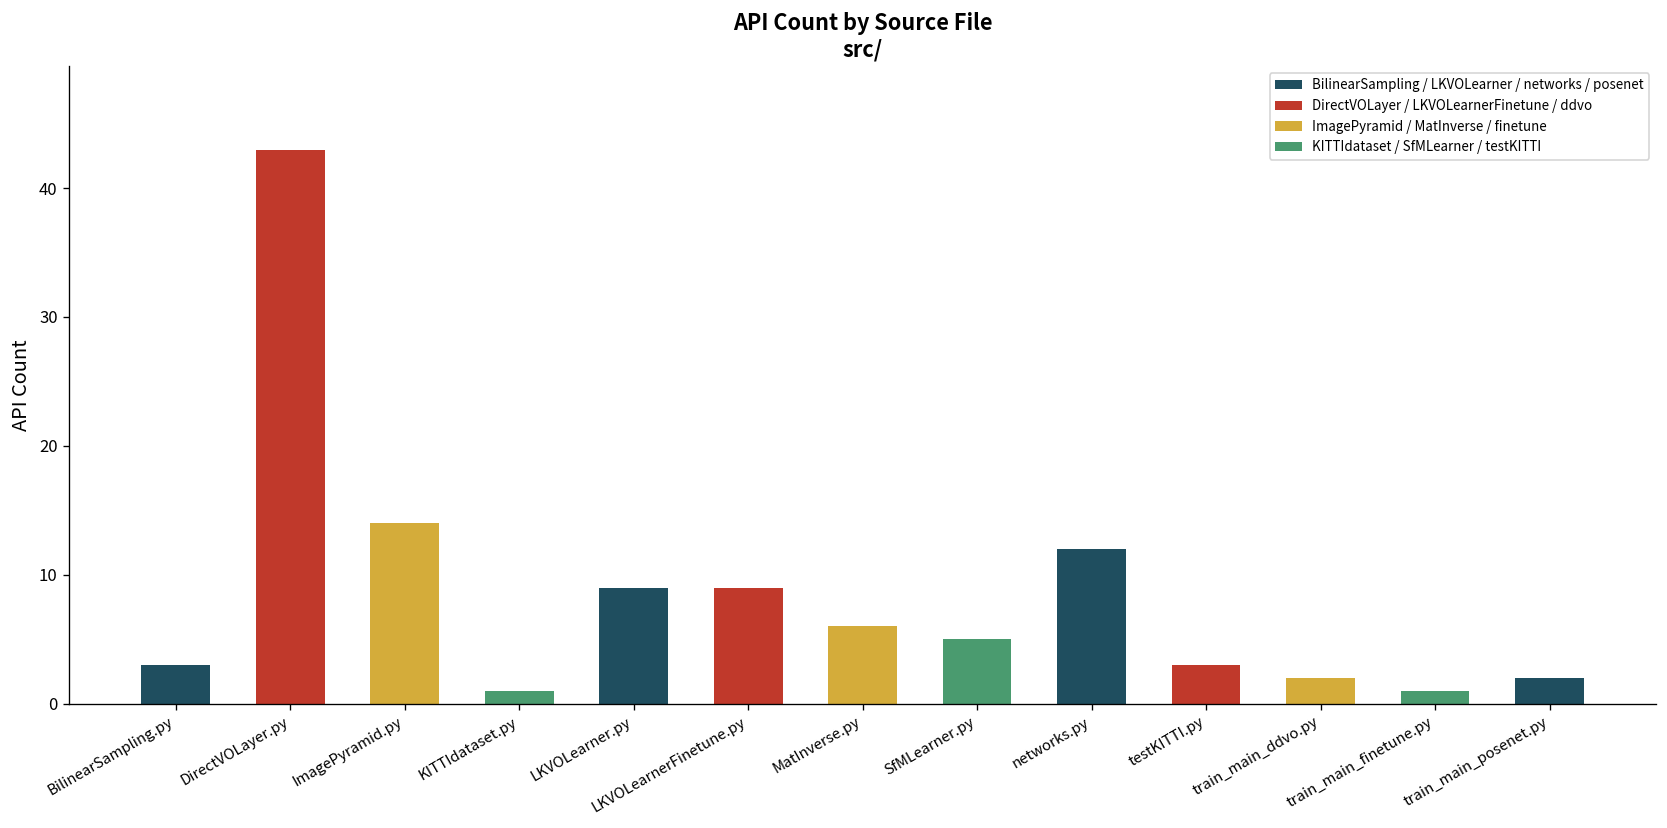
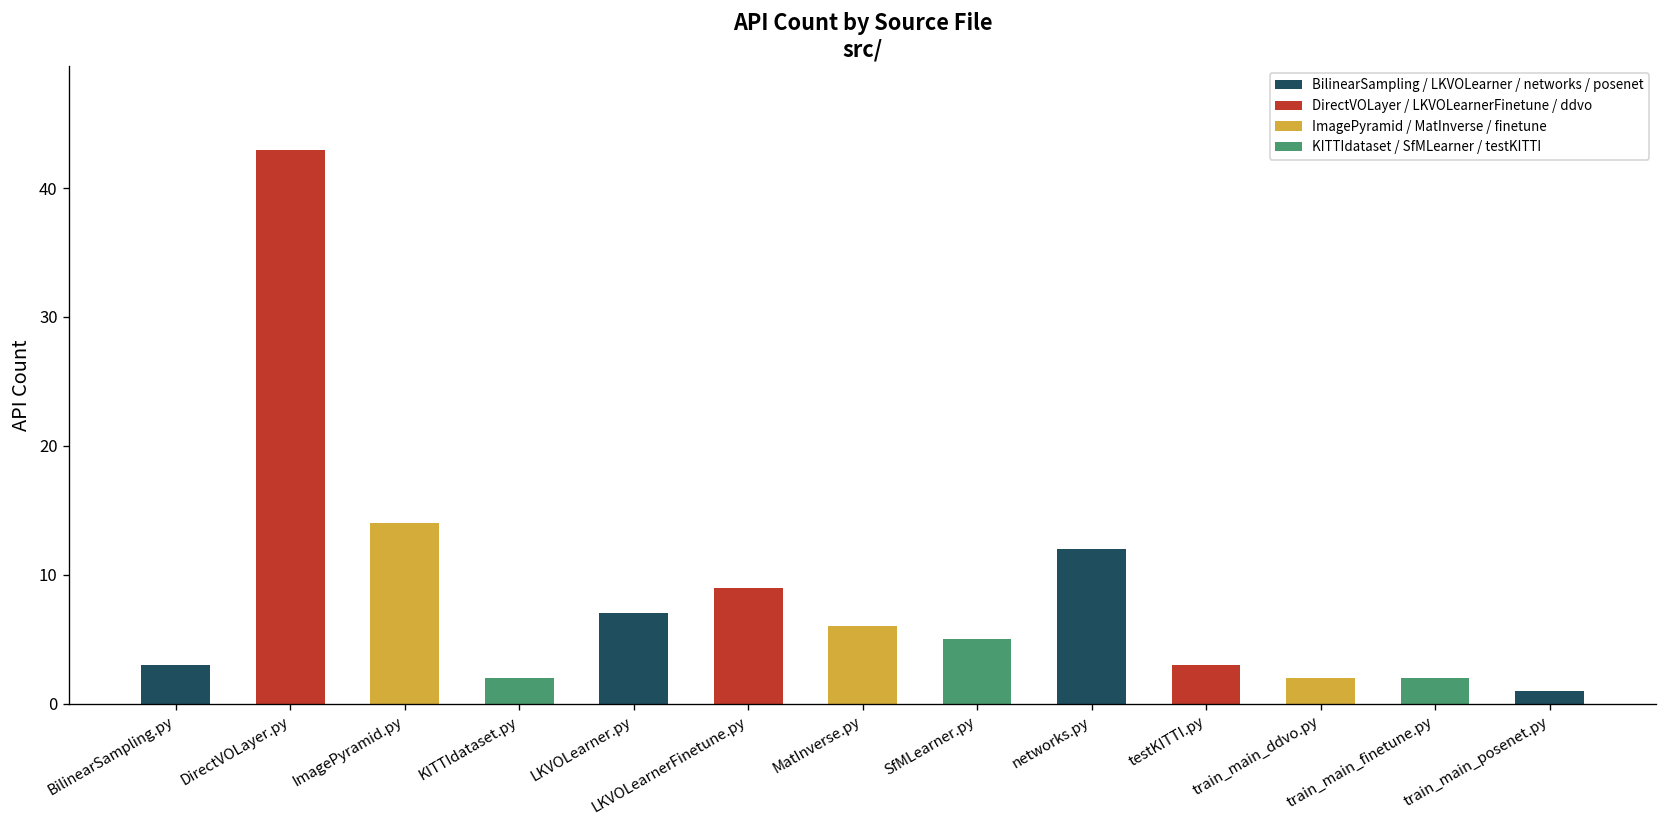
KITTIdataset.py: 1 -> 2
LKVOLearner.py: 9 -> 7
train_main_finetune.py: 1 -> 2
train_main_posenet.py: 2 -> 1
